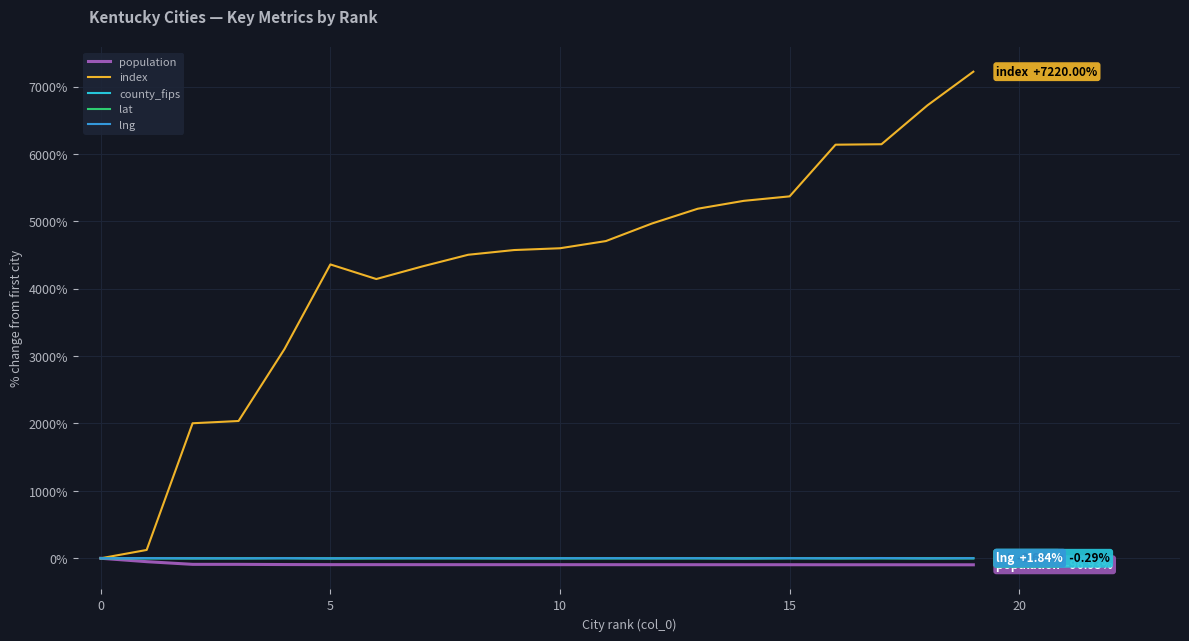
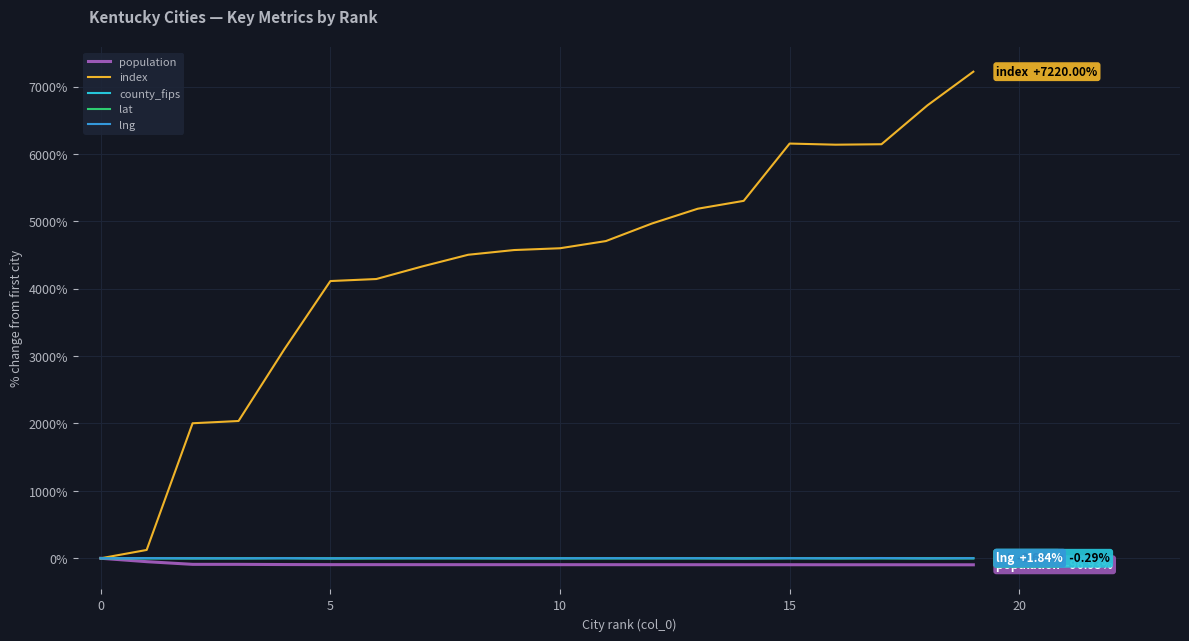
index, 5: 4400% -> 4100%
index, 15: 5400% -> 6200%
